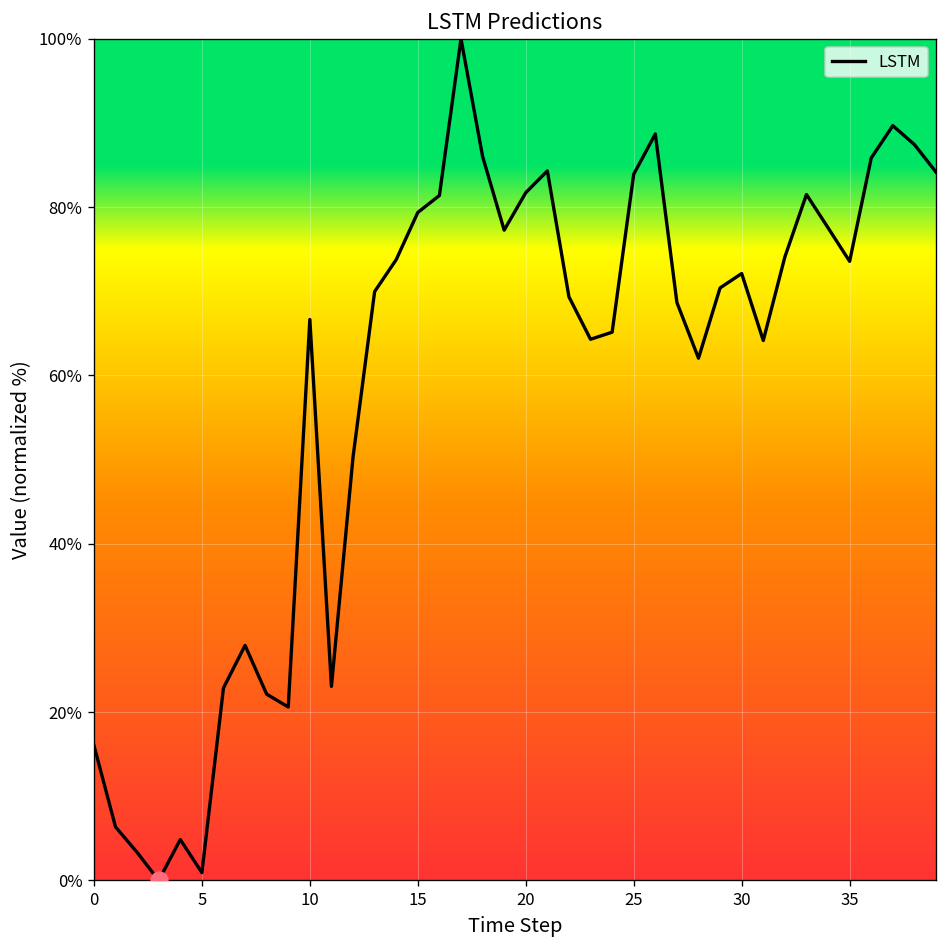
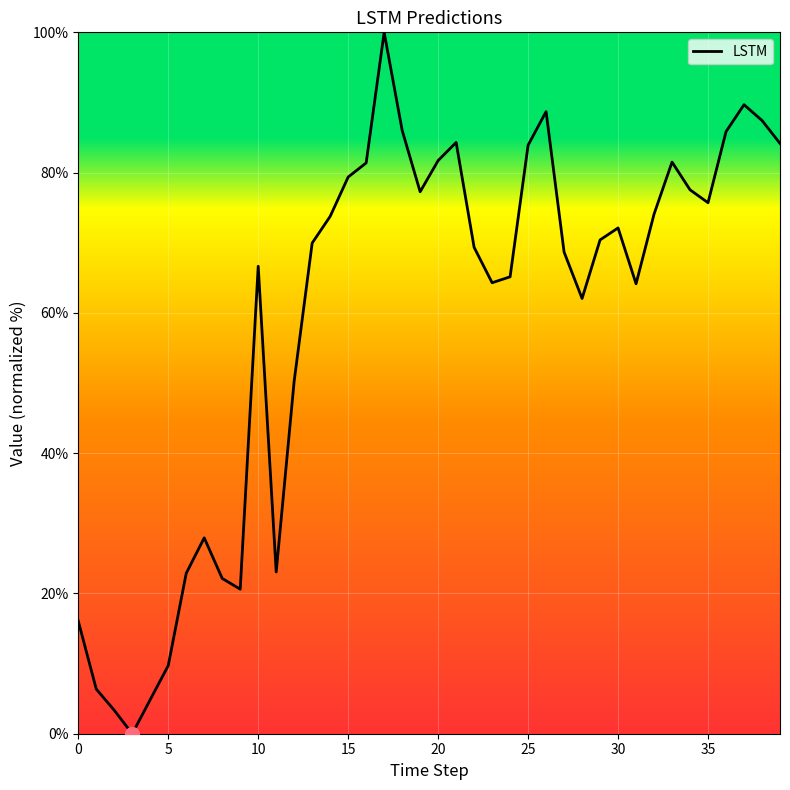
LSTM, 5: 1% -> 10%
LSTM, 35: 74% -> 76%
